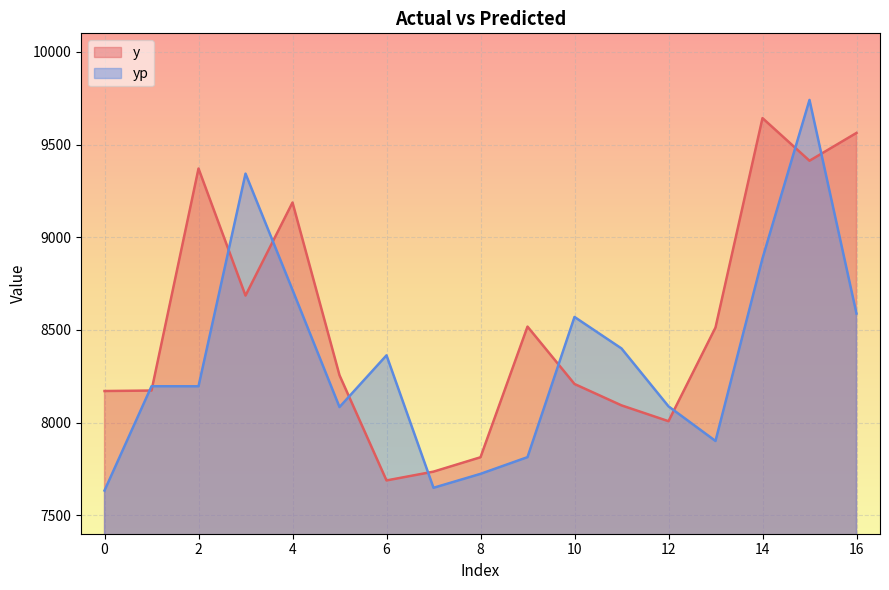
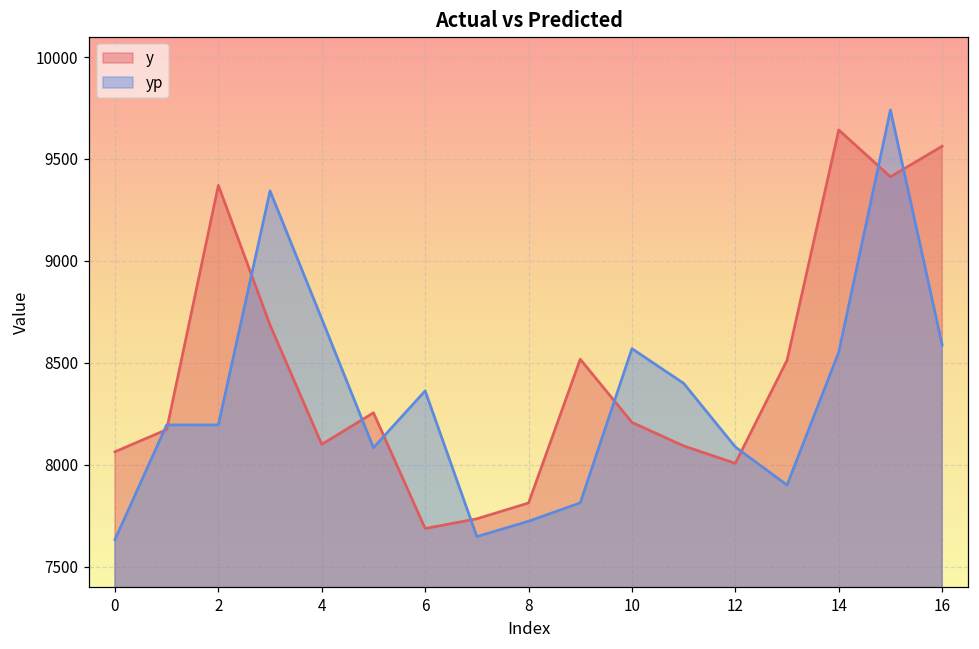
y, 0: 8170 -> 8060
y, 4: 9190 -> 8100
yp, 14: 8890 -> 8550
